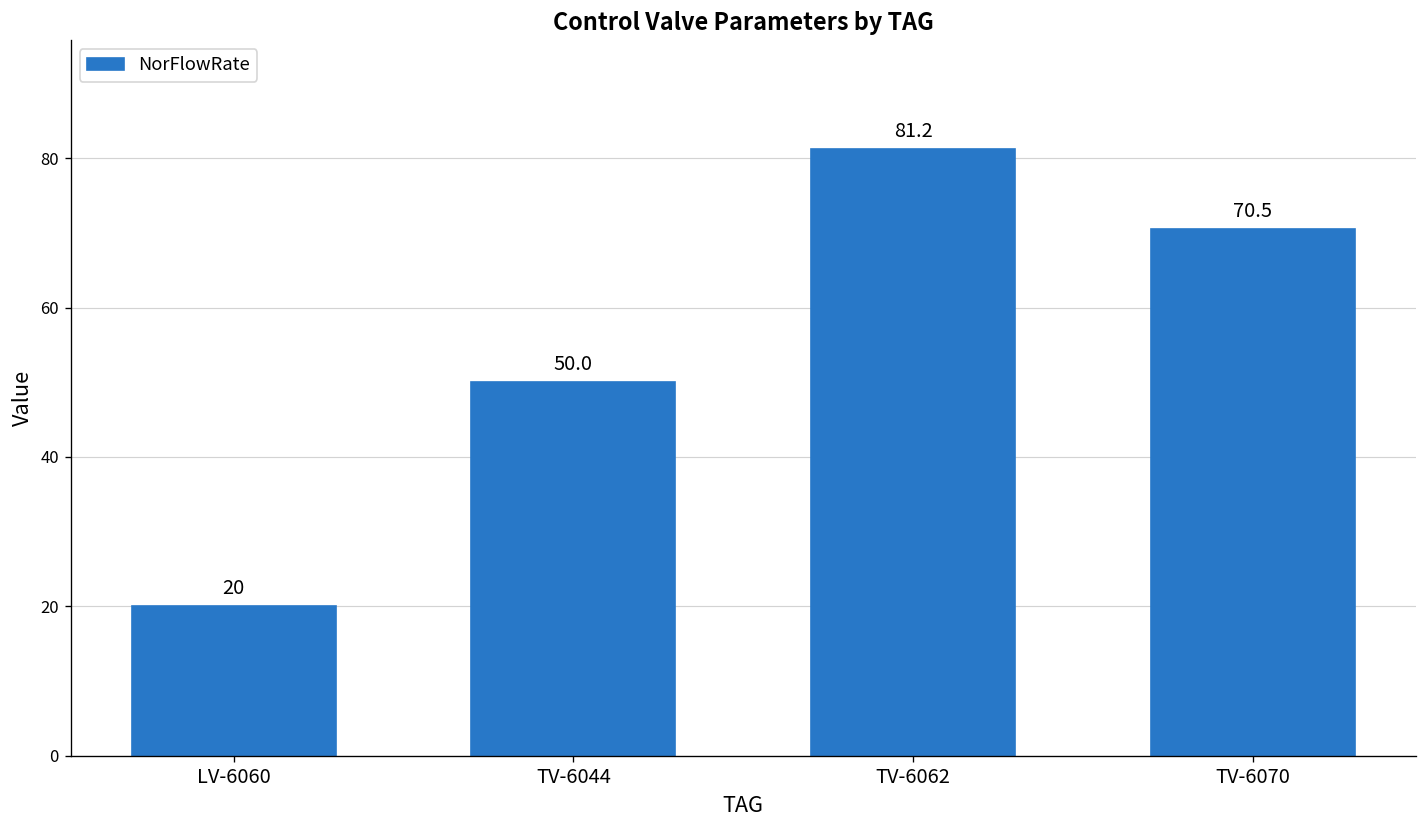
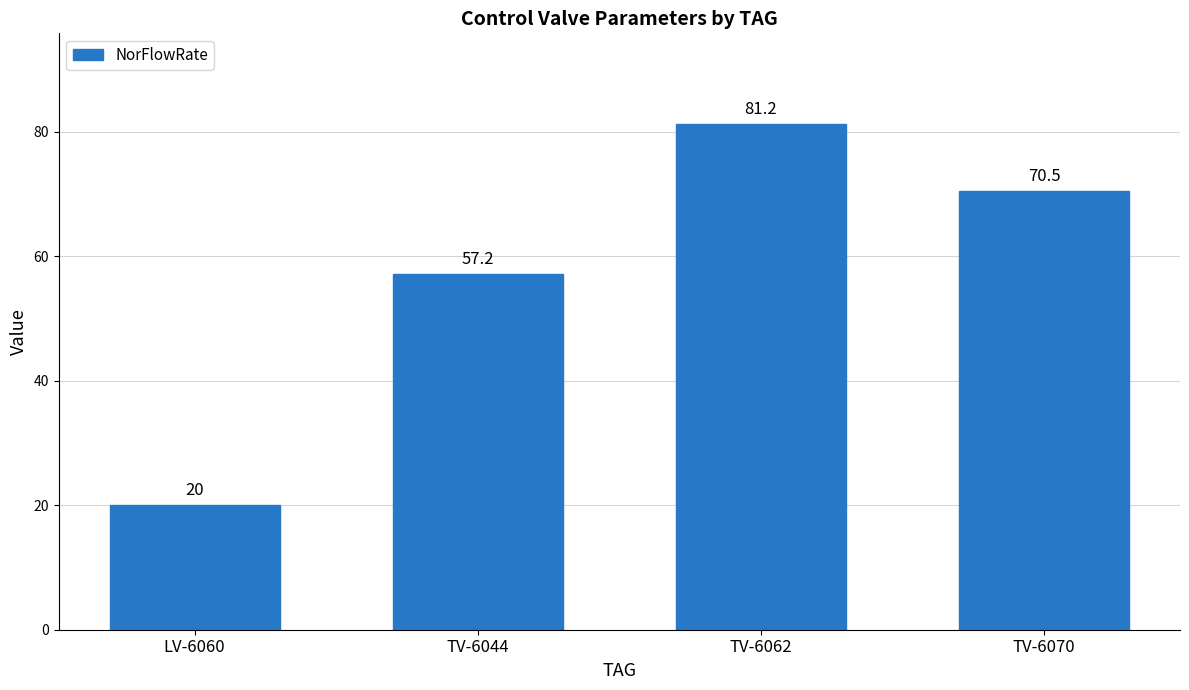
TV-6044: 50.0 -> 57.2
